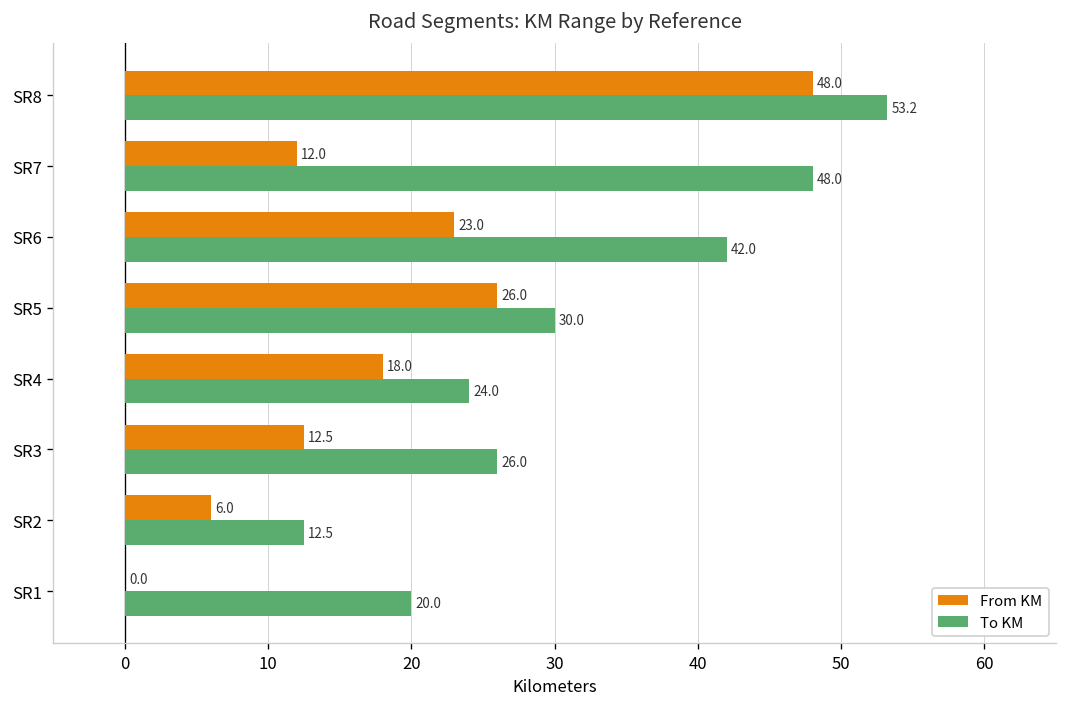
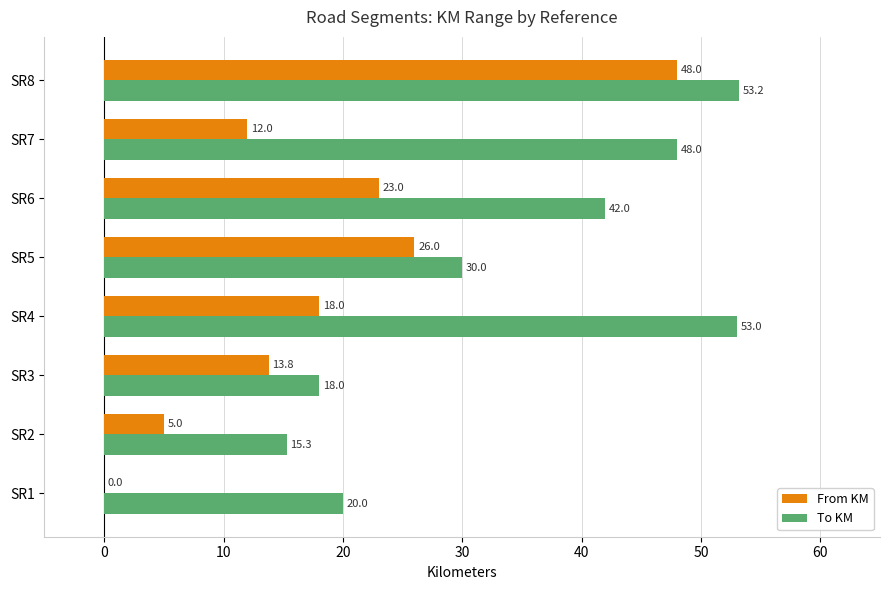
To KM, SR4: 24.0 -> 53.0
From KM, SR3: 12.5 -> 13.8
To KM, SR3: 26.0 -> 18.0
From KM, SR2: 6.0 -> 5.0
To KM, SR2: 12.5 -> 15.3
